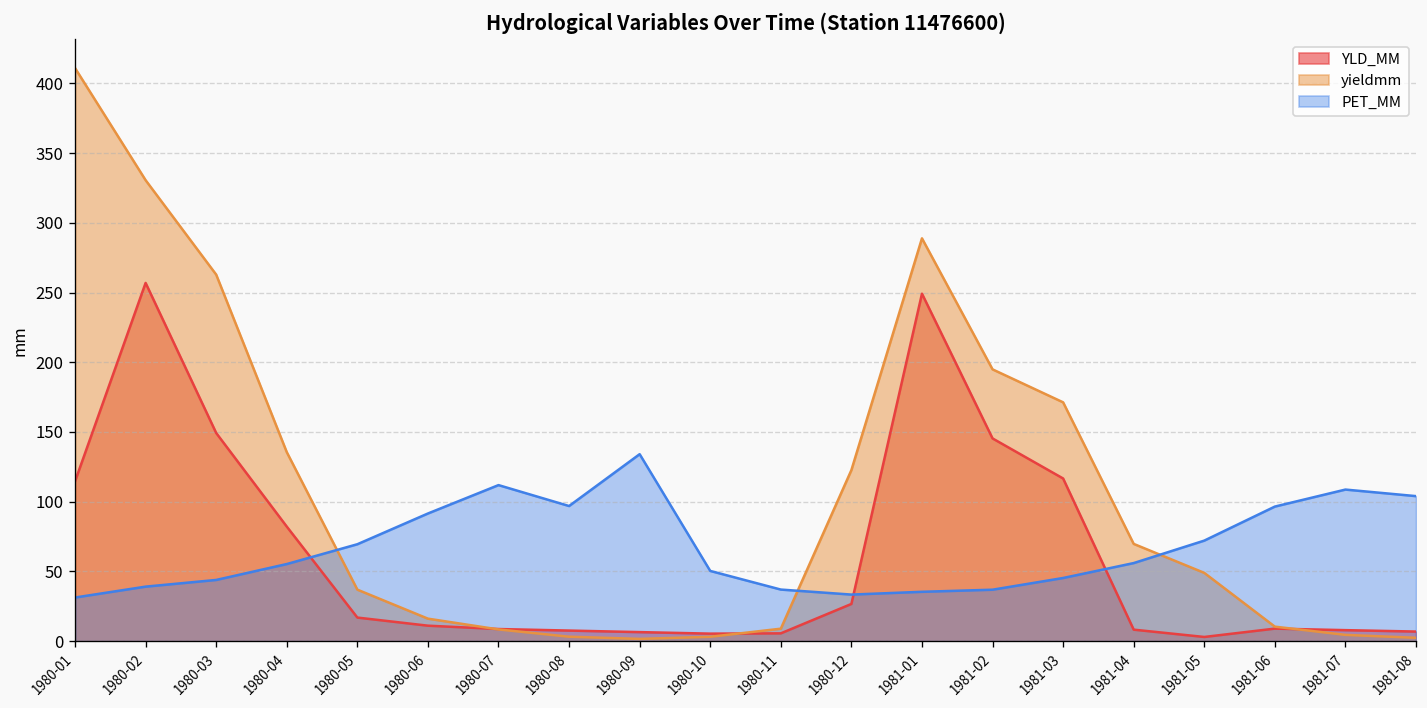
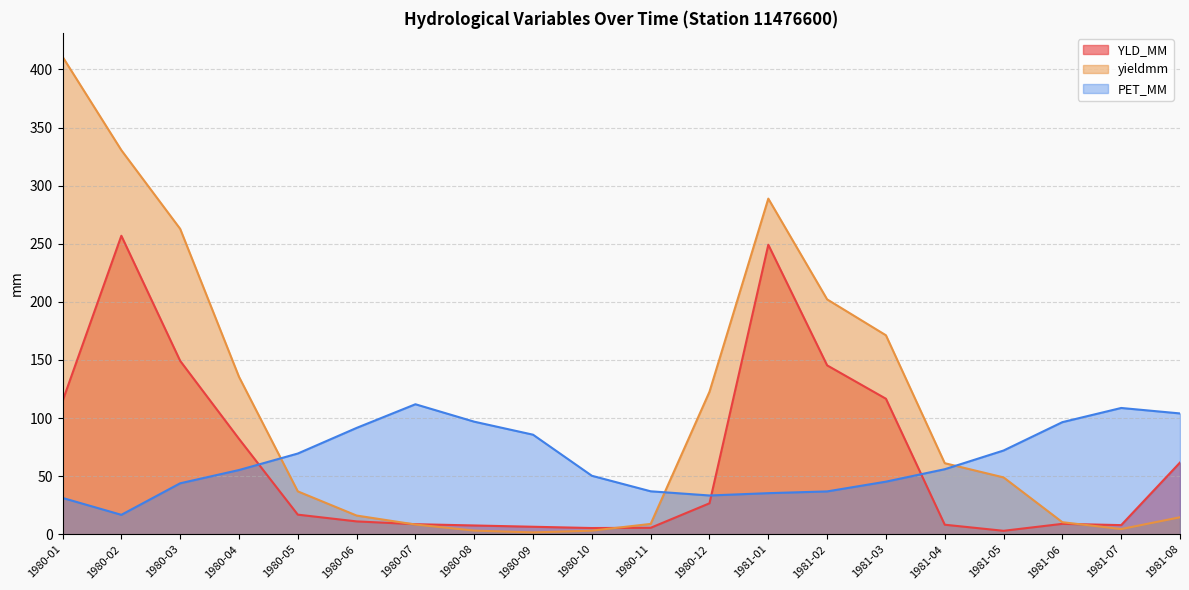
PET_MM, 1980-02: 39 -> 17
PET_MM, 1980-09: 134 -> 86
yieldmm, 1981-02: 195 -> 202
yieldmm, 1981-04: 70 -> 61
YLD_MM, 1981-08: 7 -> 62
yieldmm, 1981-08: 2 -> 15
